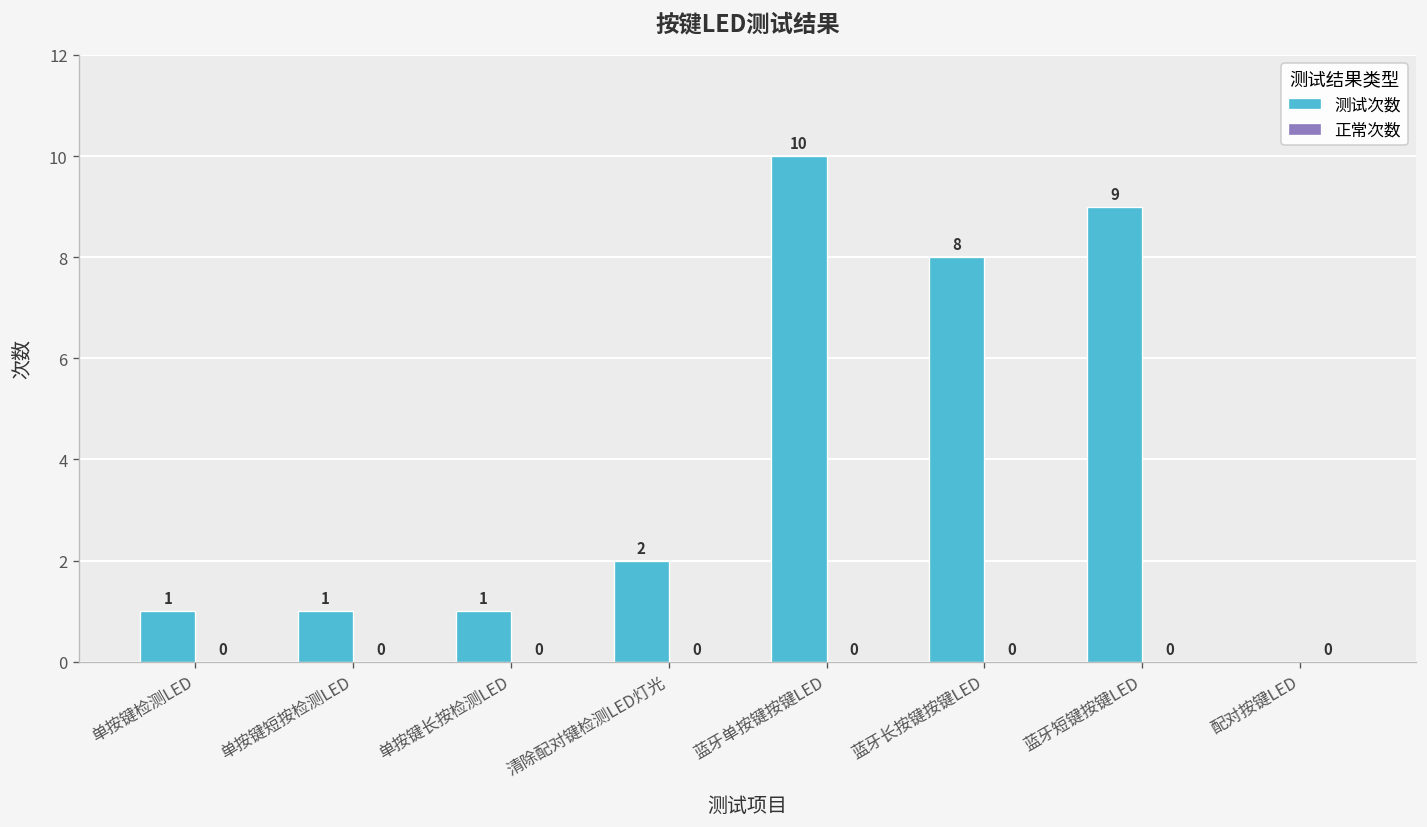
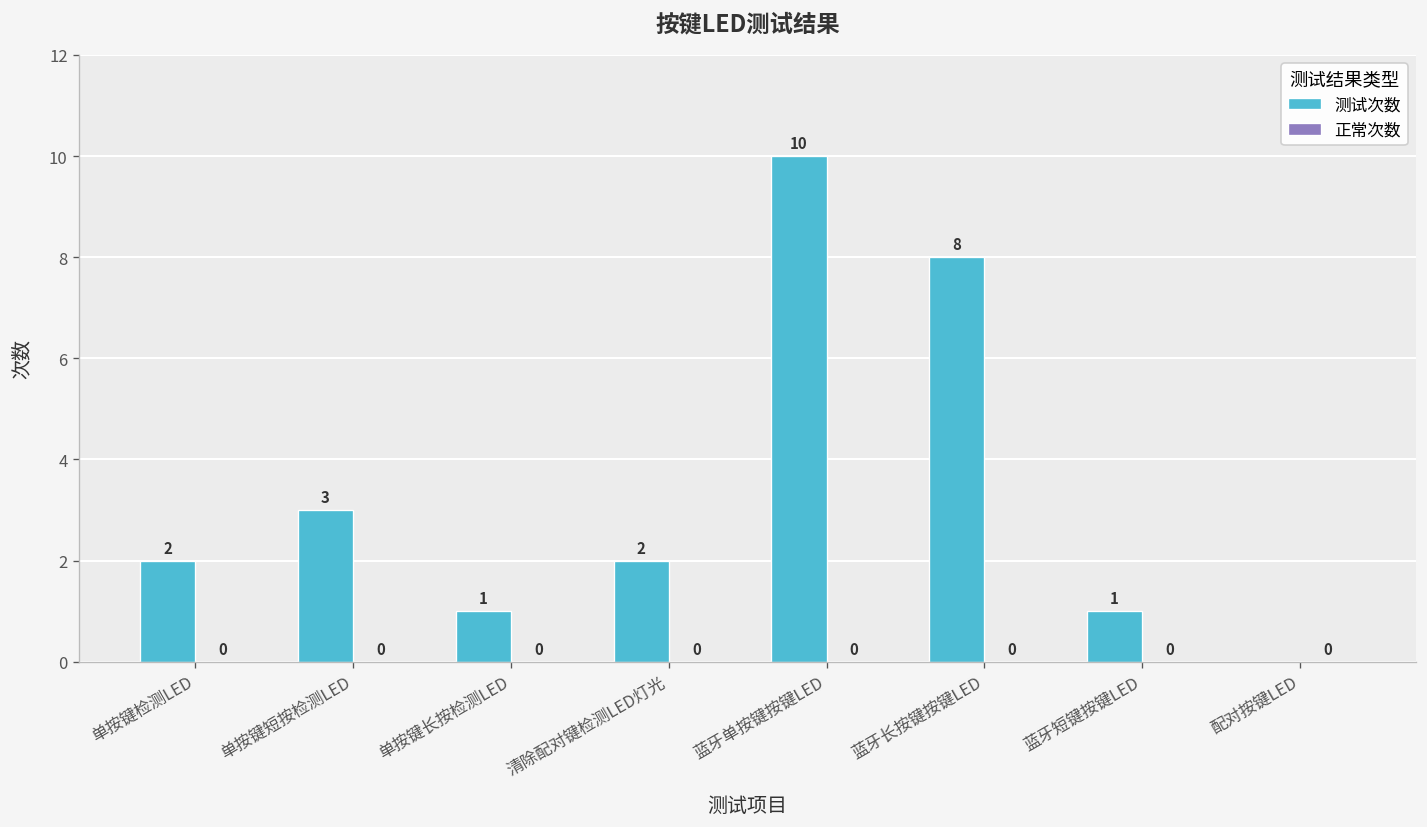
测试次数, 单按键检测LED: 1 -> 2
测试次数, 单按键短按检测LED: 1 -> 3
测试次数, 蓝牙短键按键LED: 9 -> 1
